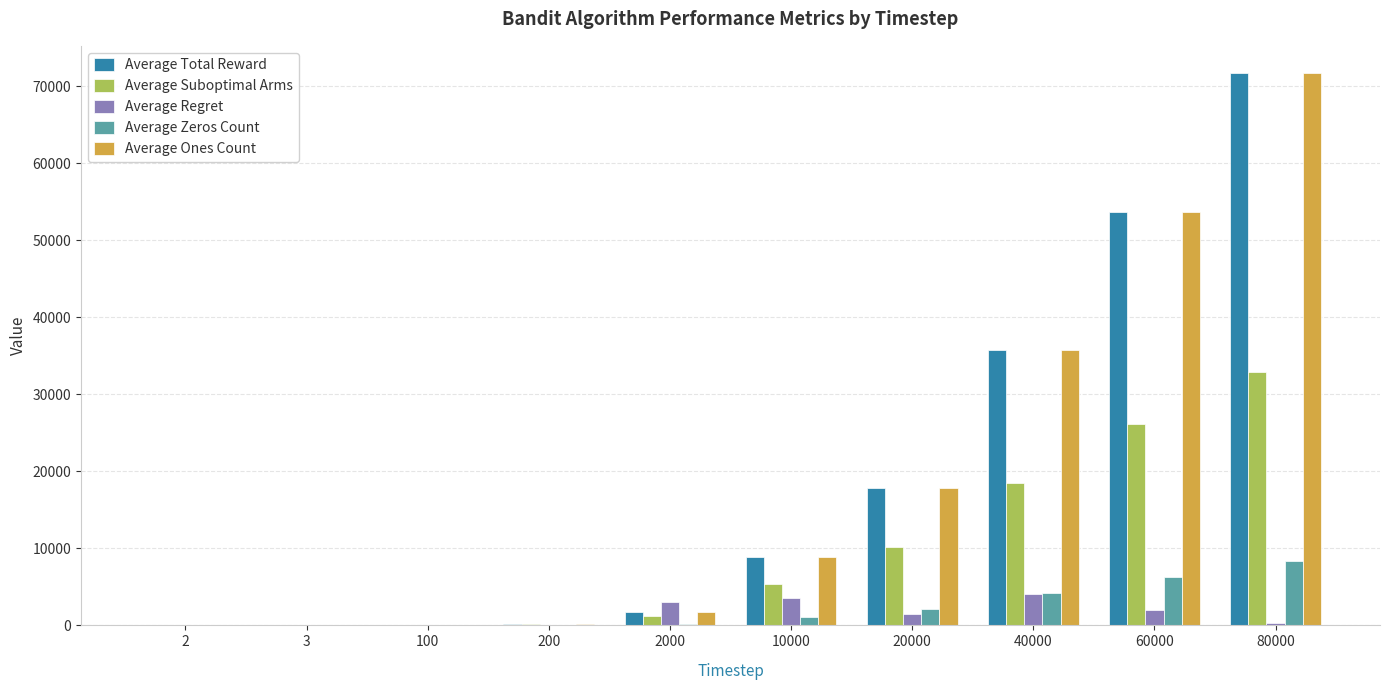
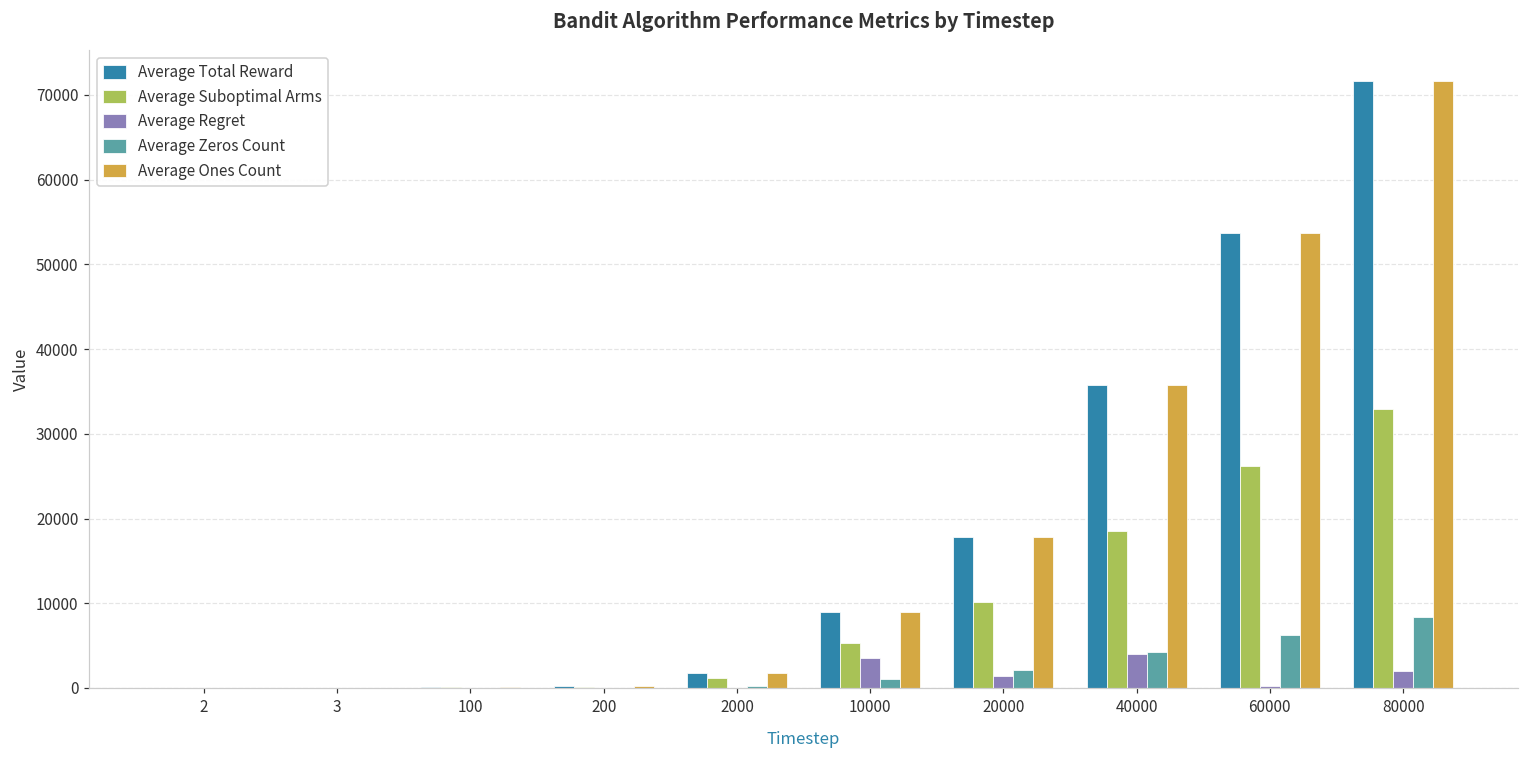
Average Regret, 2000: 3000 -> 0
Average Regret, 60000: 2000 -> 0
Average Regret, 80000: 0 -> 2000
